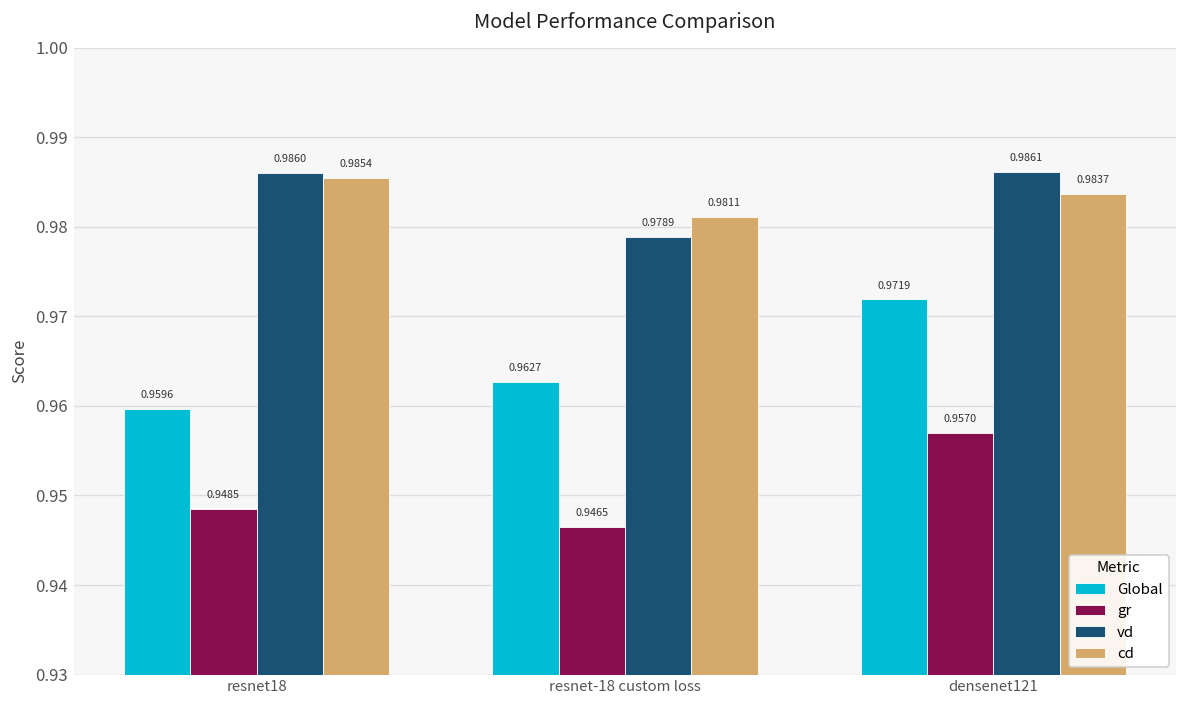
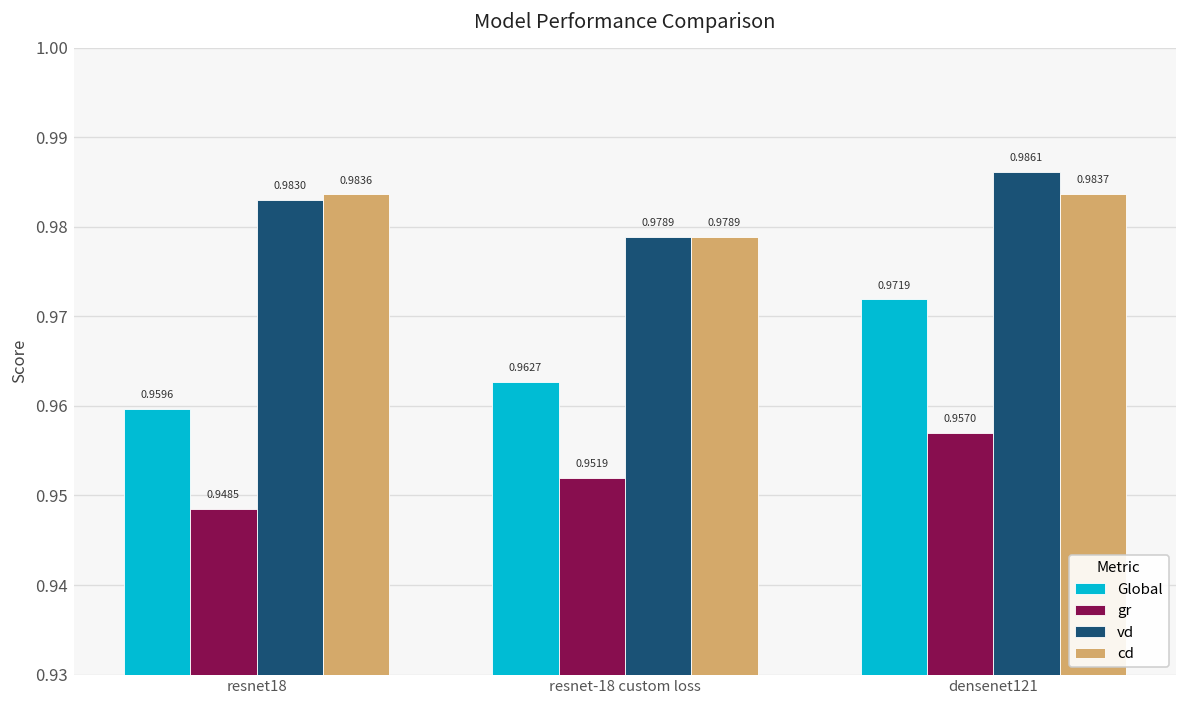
vd, resnet18: 0.9860 -> 0.9830
cd, resnet18: 0.9854 -> 0.9836
gr, resnet-18 custom loss: 0.9465 -> 0.9519
cd, resnet-18 custom loss: 0.9811 -> 0.9789
